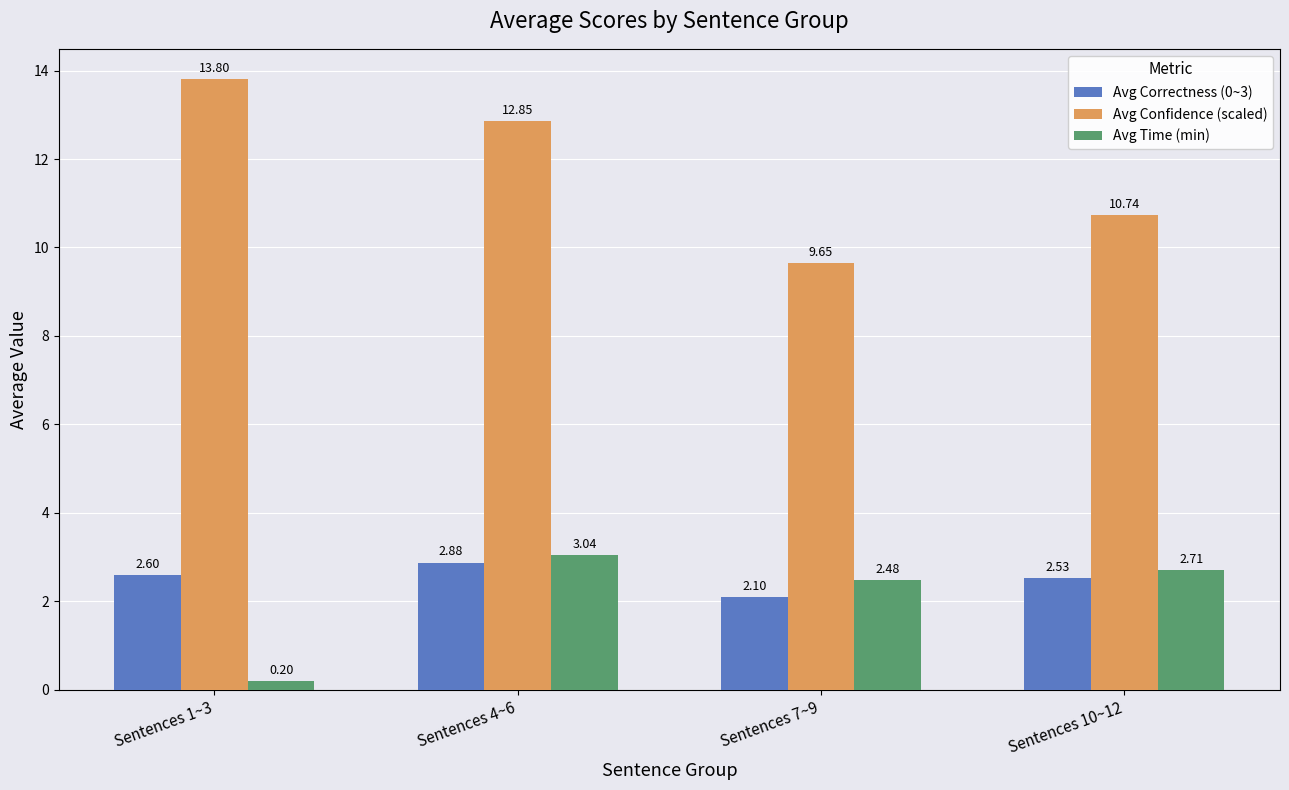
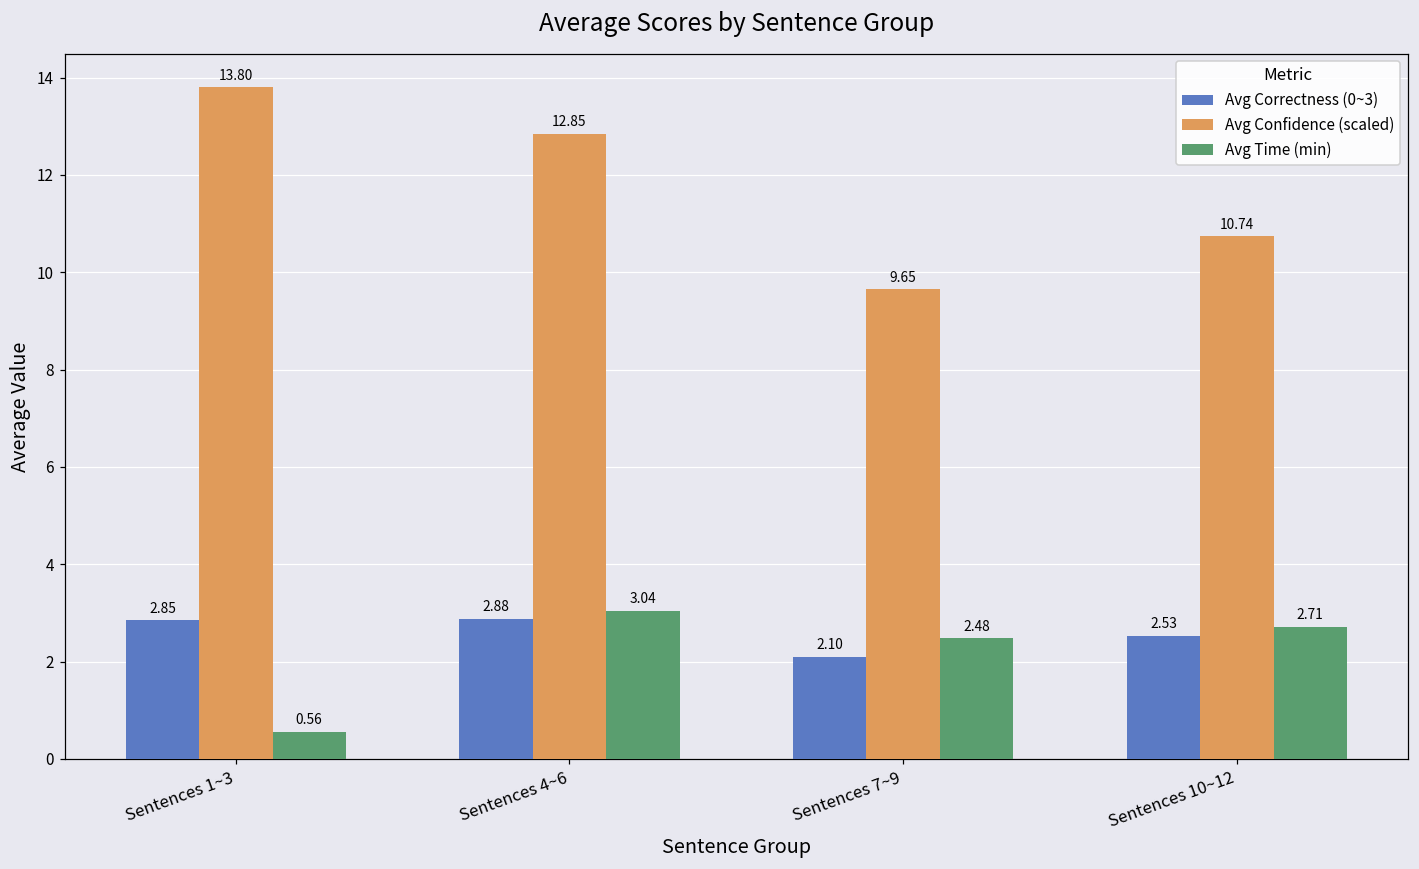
Avg Correctness (0~3), Sentences 1~3: 2.60 -> 2.85
Avg Time (min), Sentences 1~3: 0.20 -> 0.56
